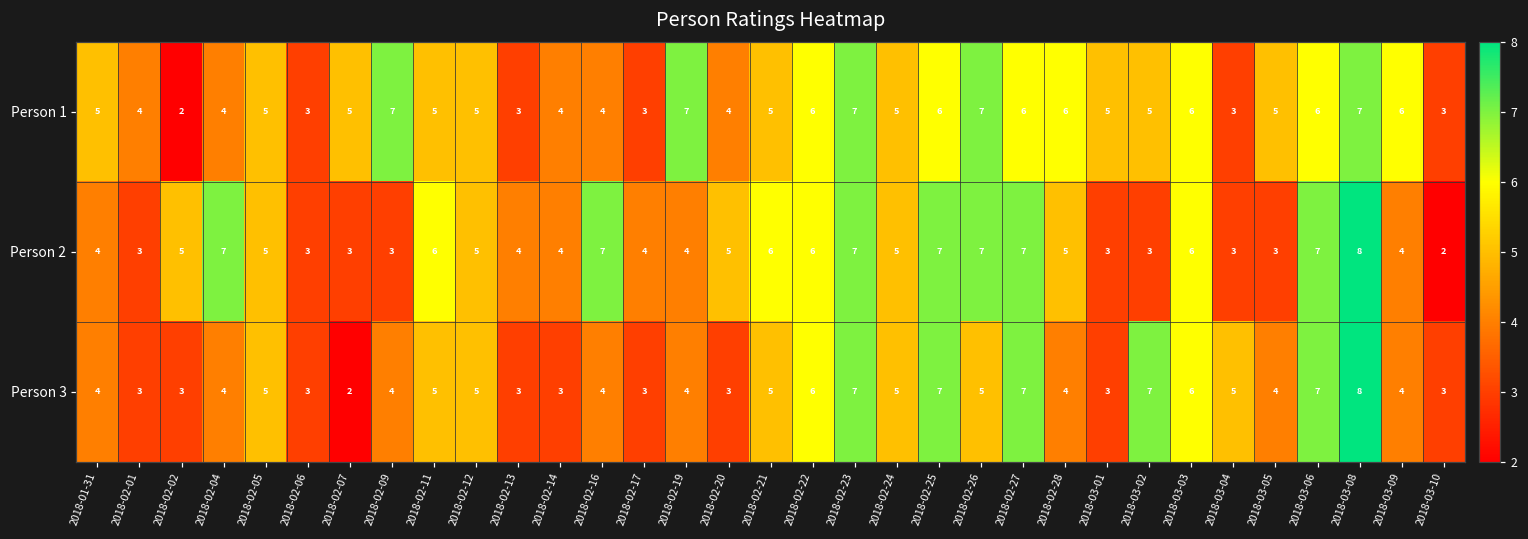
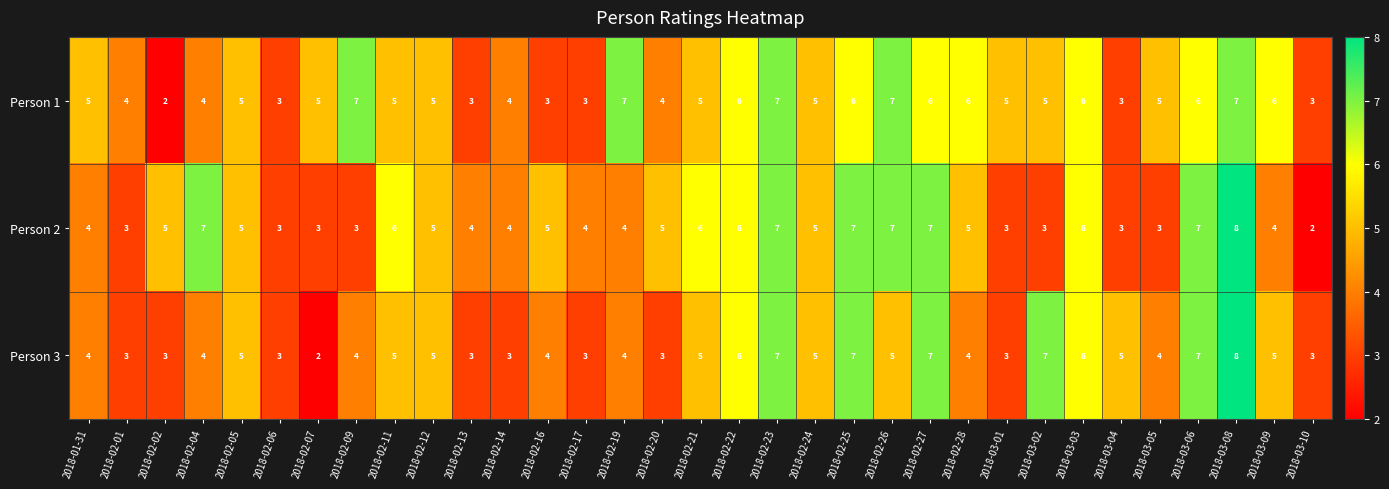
Person 1, 2018-02-16: 4 -> 3
Person 2, 2018-02-16: 7 -> 5
Person 3, 2018-03-09: 4 -> 5
